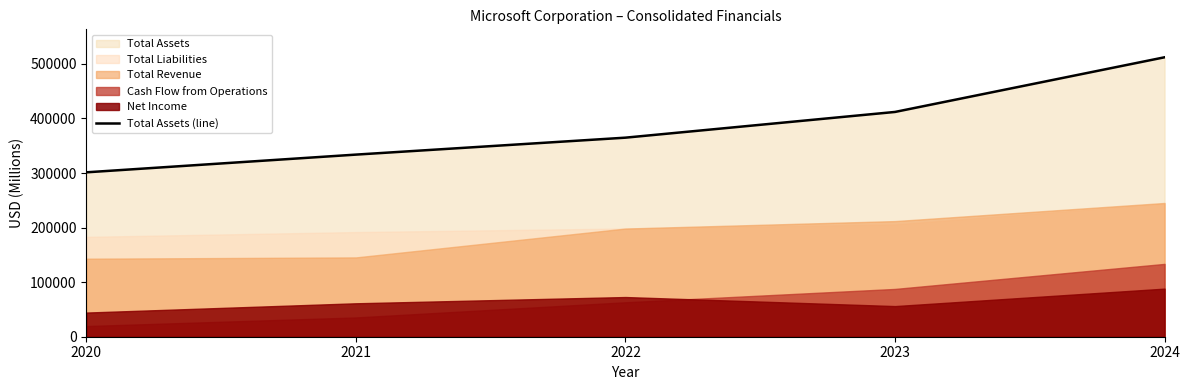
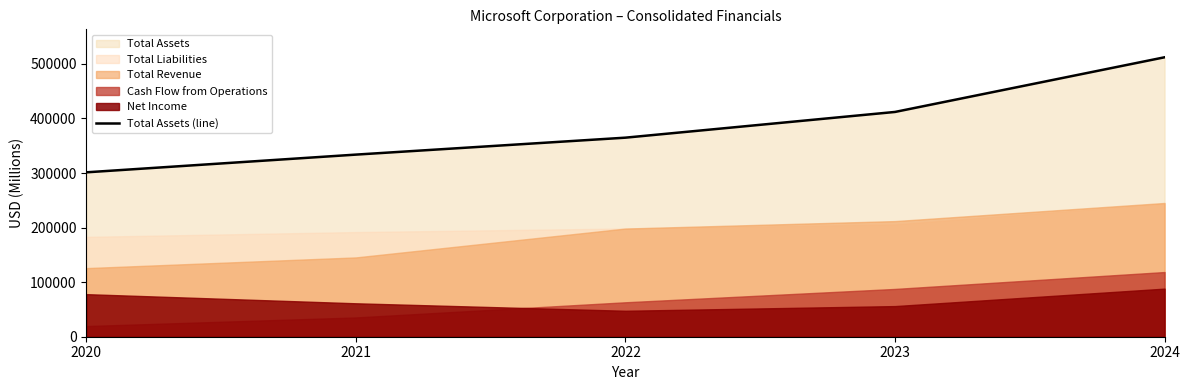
Total Revenue, 2020: 140000 -> 130000
Net Income, 2020: 40000 -> 80000
Net Income, 2022: 70000 -> 50000
Cash Flow from Operations, 2024: 130000 -> 120000
